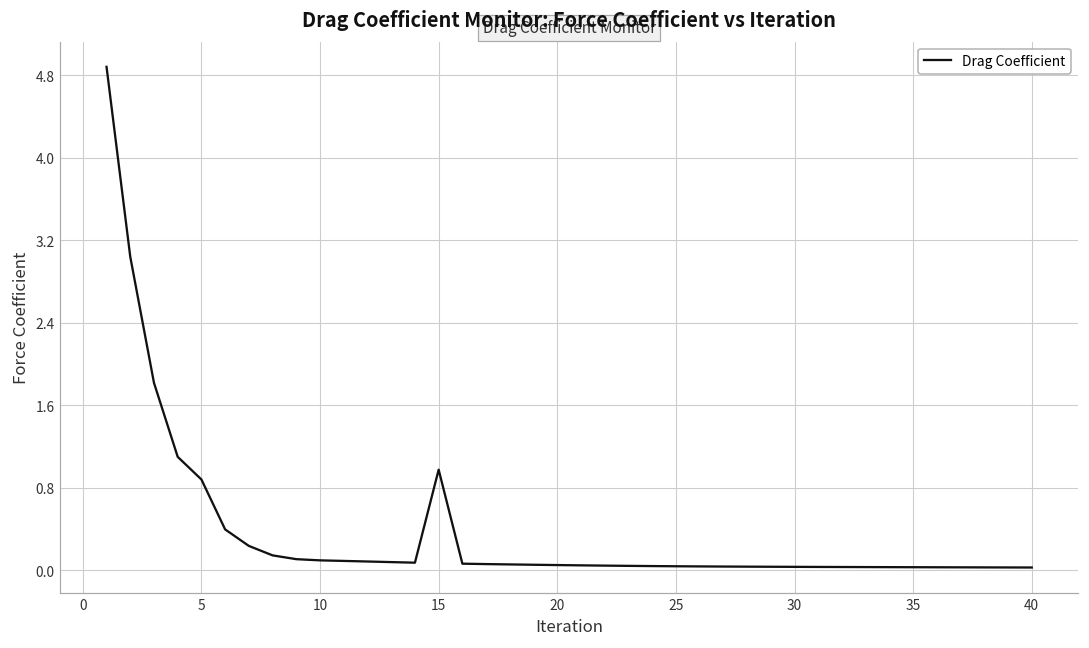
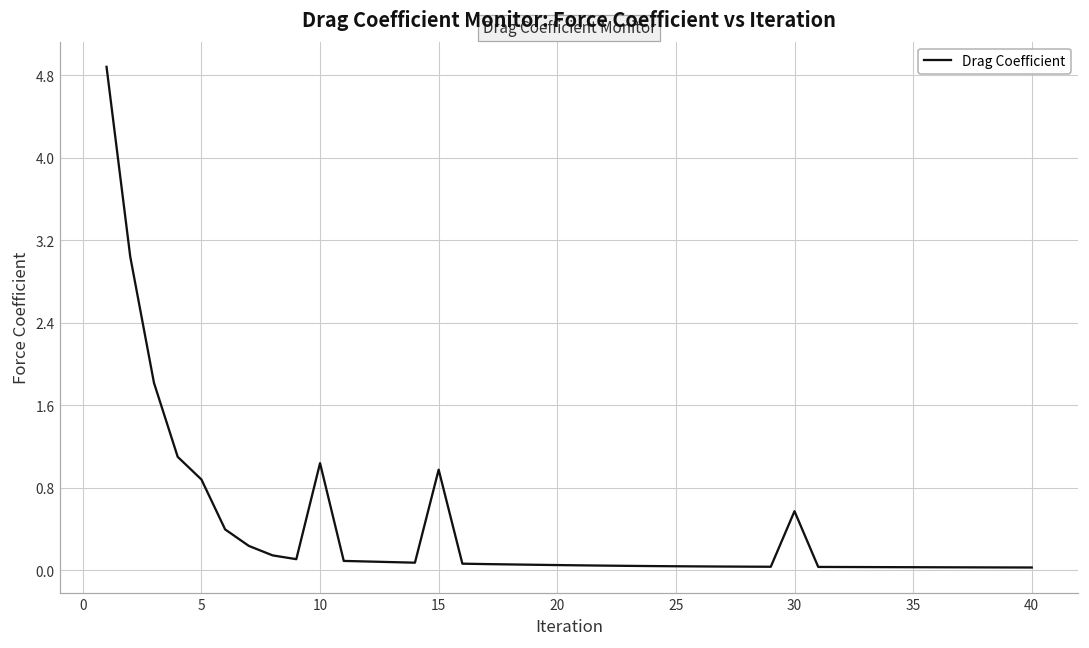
10: 0.1 -> 1.0
30: 0.0 -> 0.6
